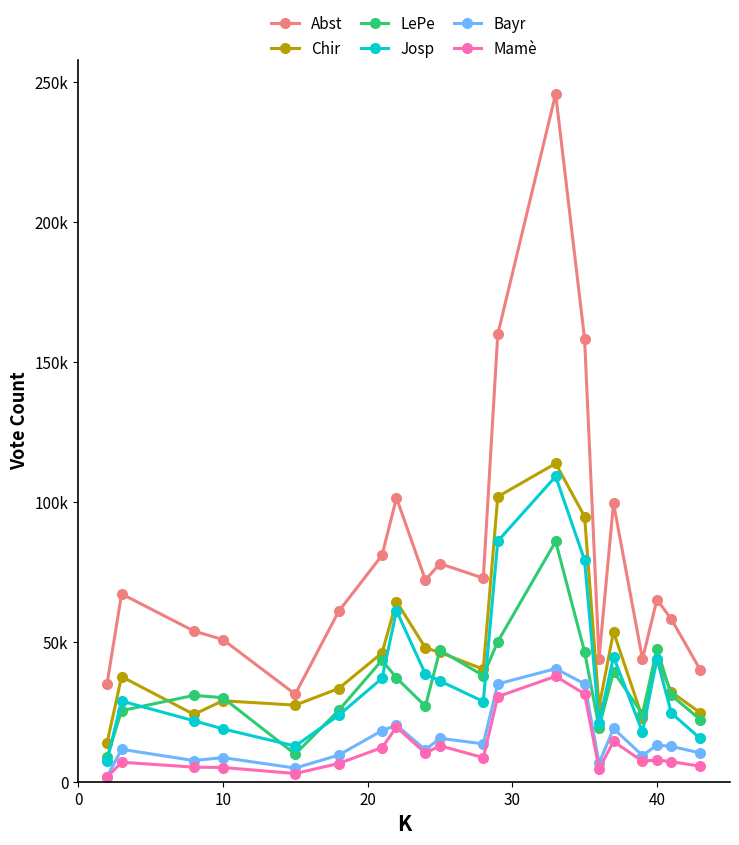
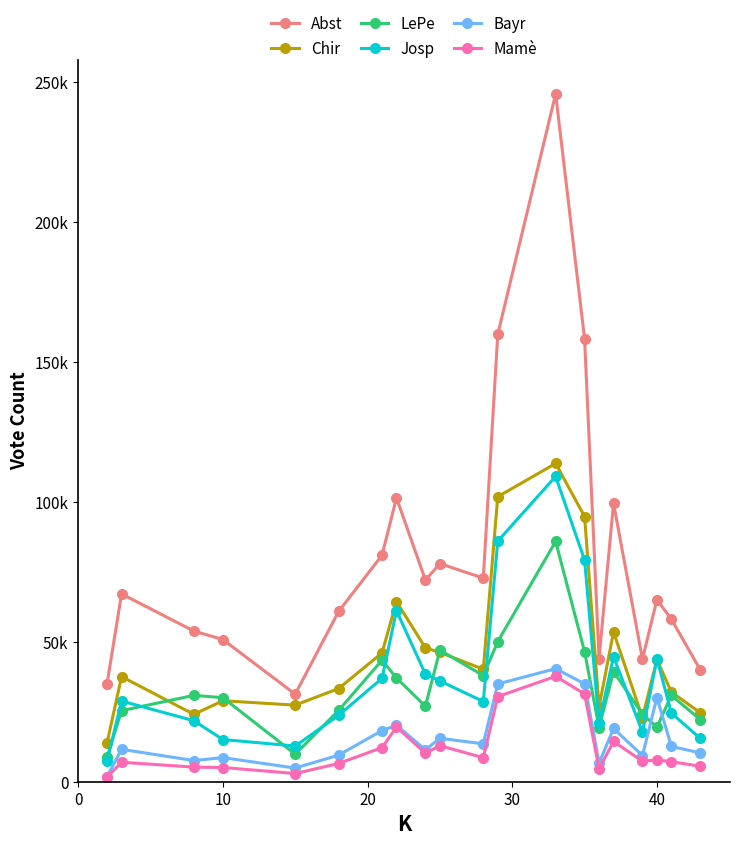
Josp, 10: 19000 -> 15000
LePe, 40: 48000 -> 20000
Bayr, 40: 13000 -> 30000
